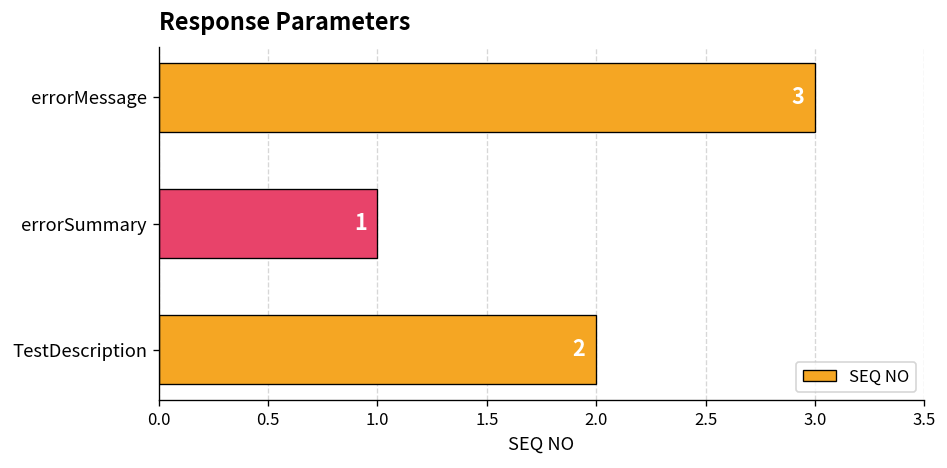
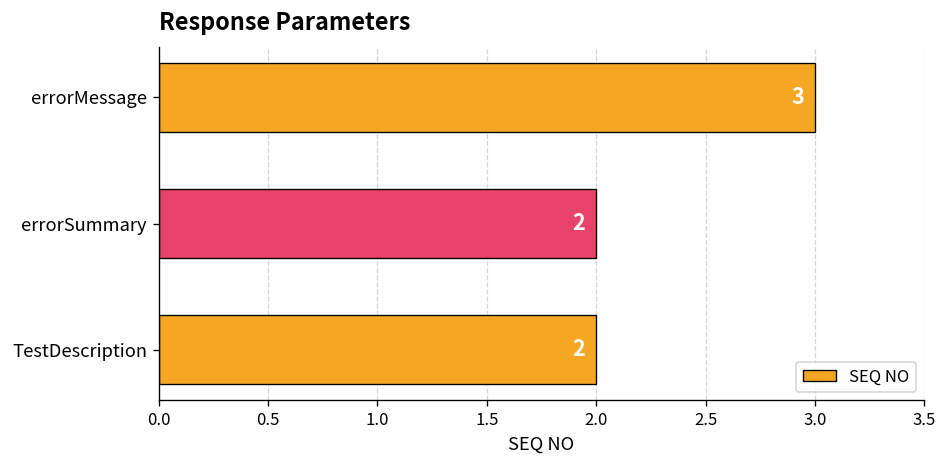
errorSummary: 1 -> 2
